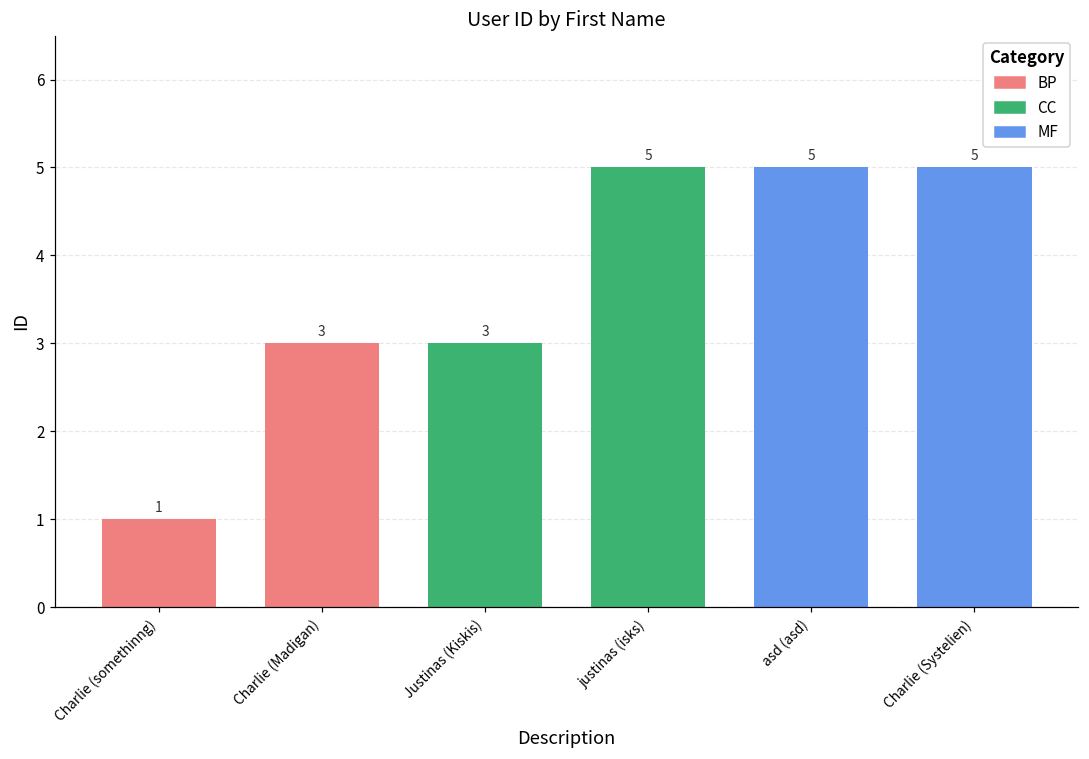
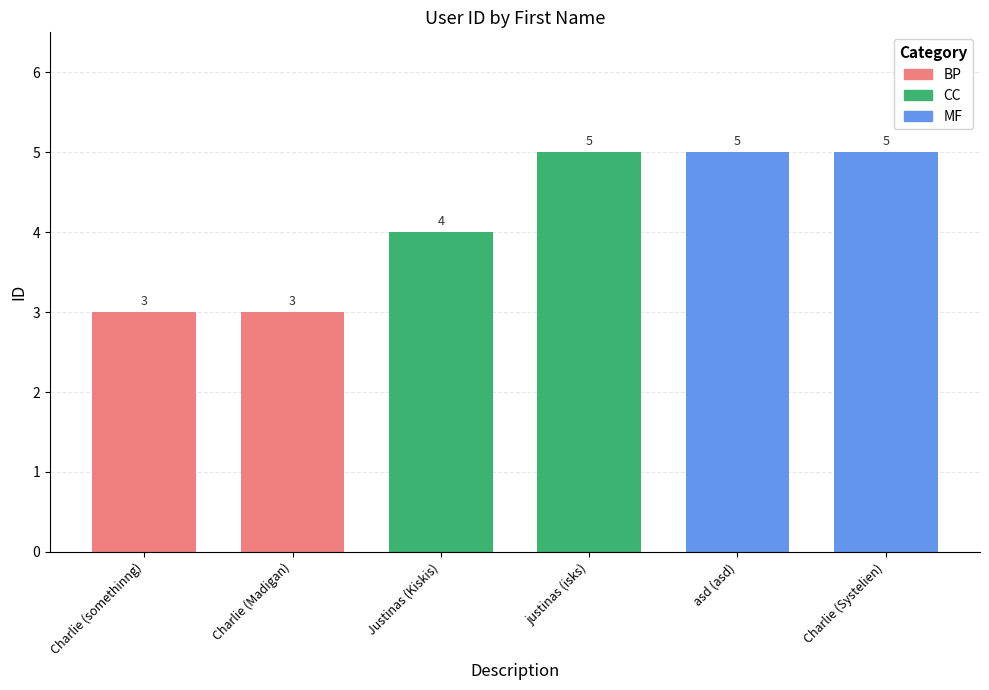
Charlie (somethinng): 1 -> 3
Justinas (Kiskis): 3 -> 4
